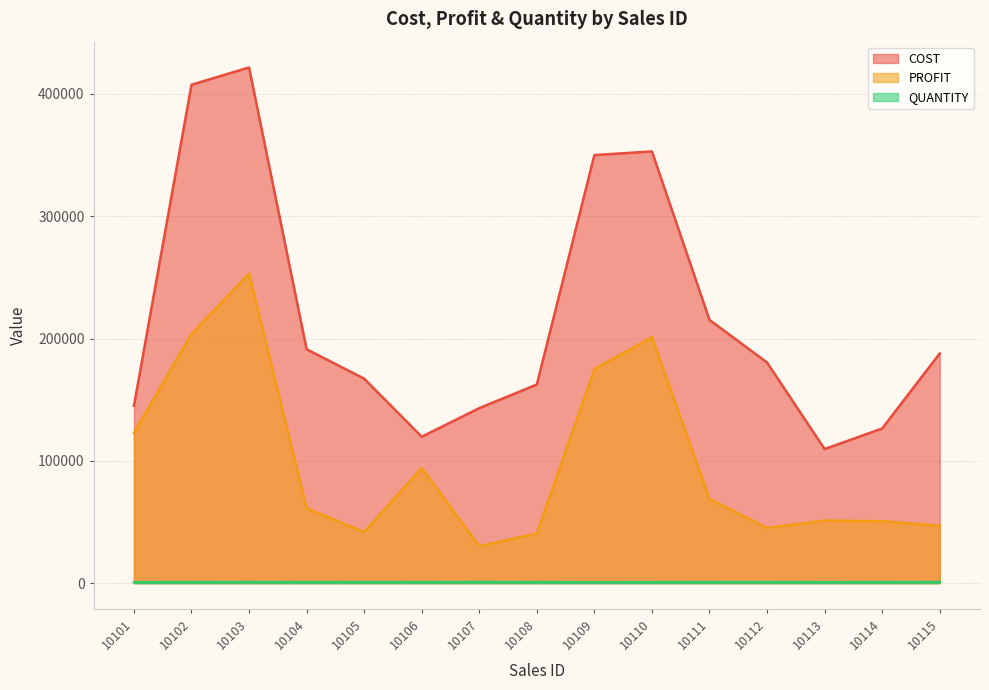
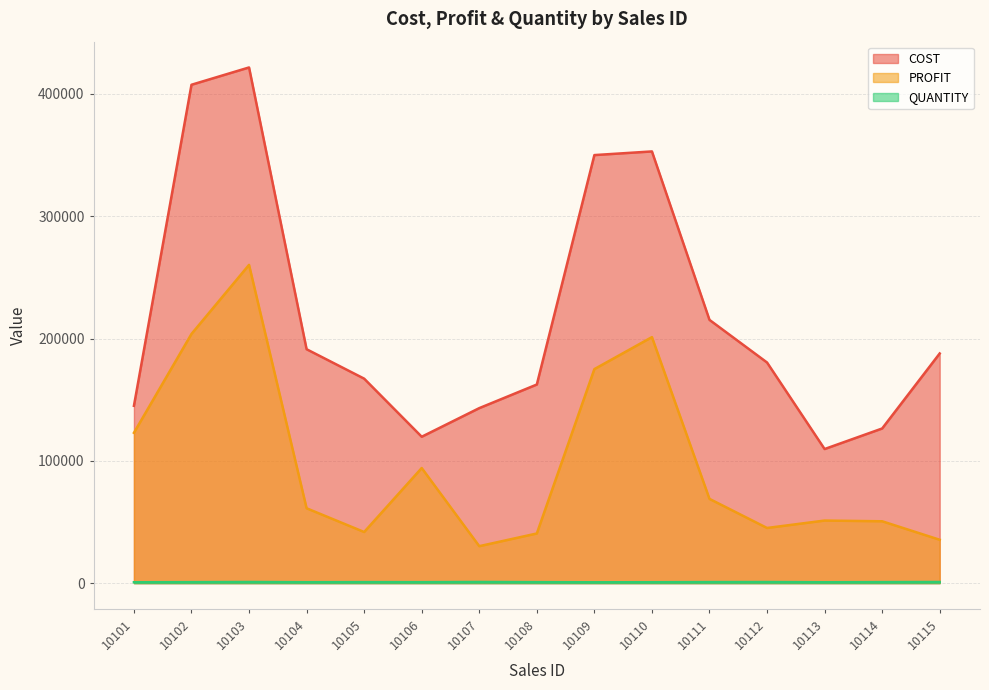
PROFIT, 10103: 253000 -> 260000
PROFIT, 10115: 47000 -> 35000
